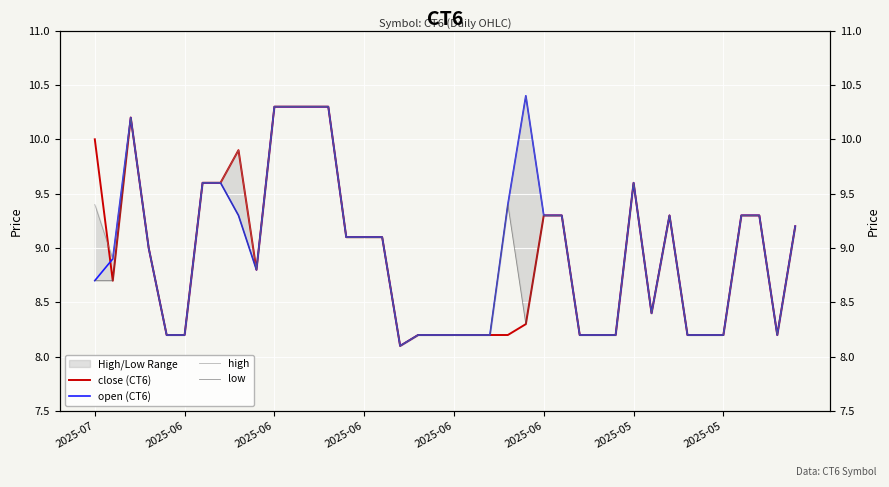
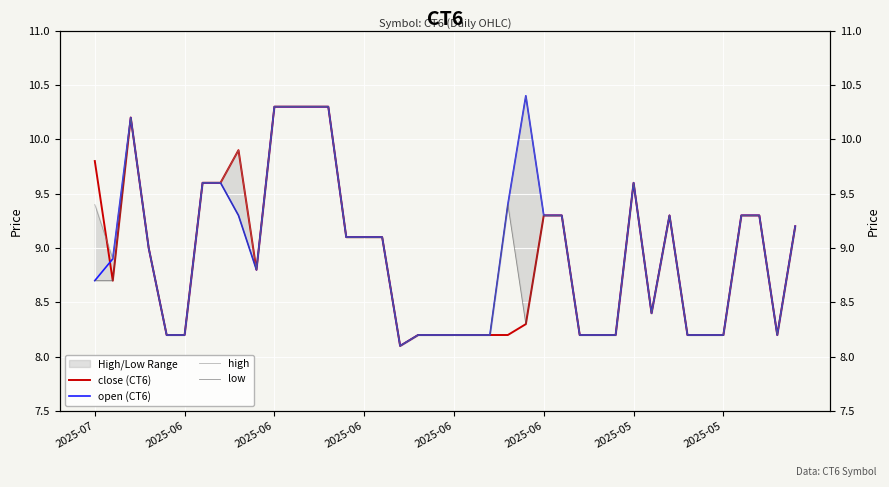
close (CT6), 2025-07: 10.0 -> 9.8
